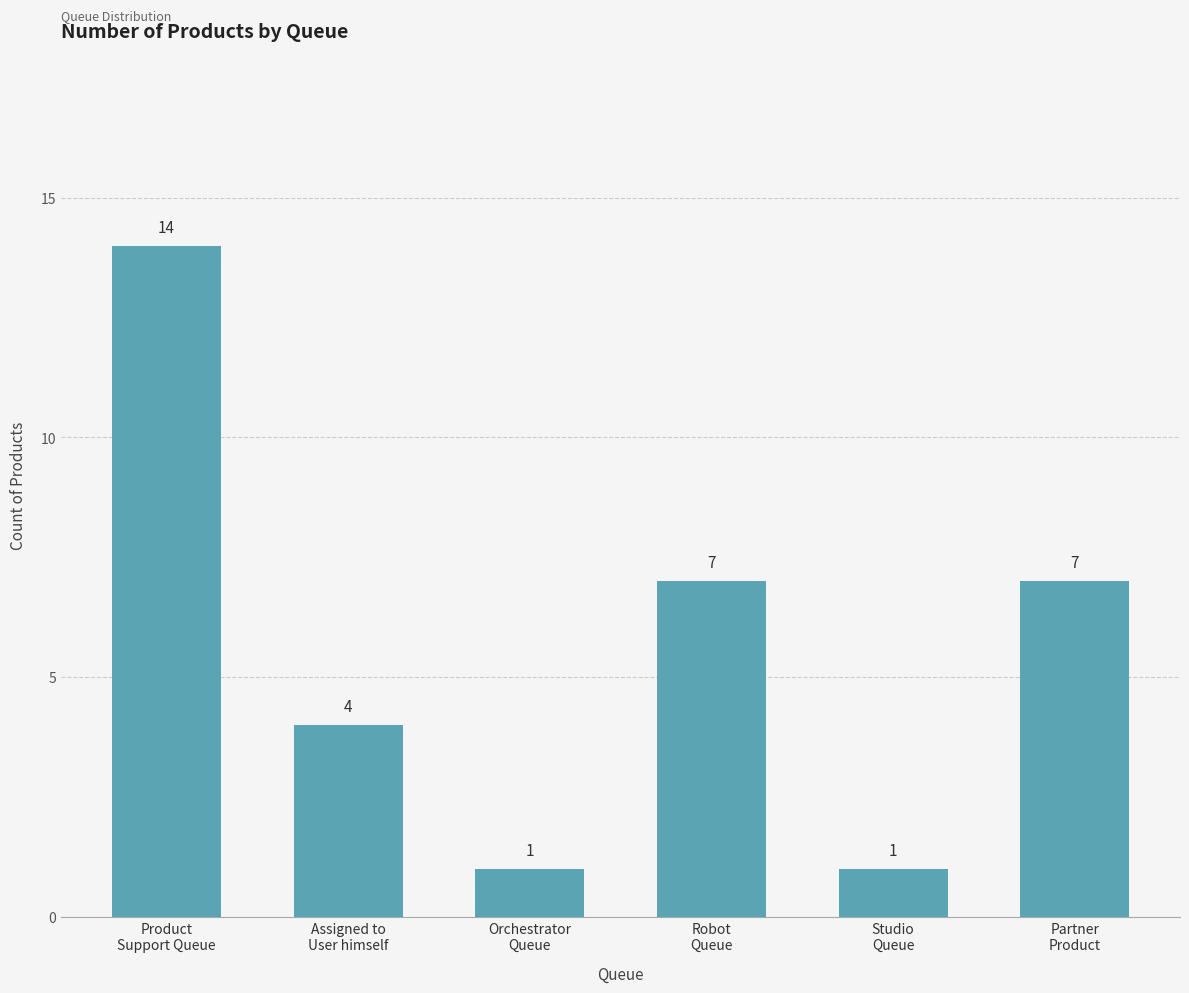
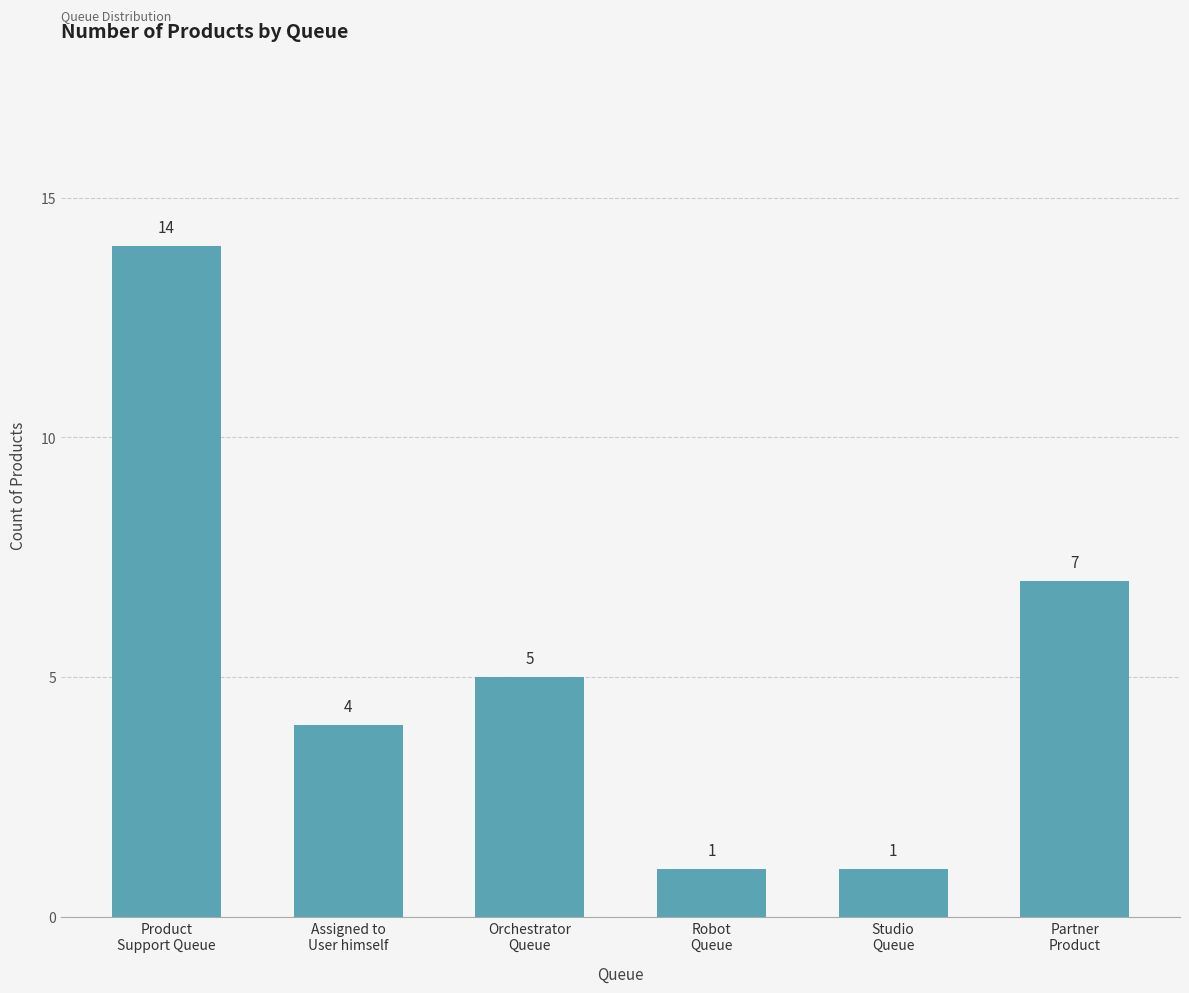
Orchestrator Queue: 1 -> 5
Robot Queue: 7 -> 1
